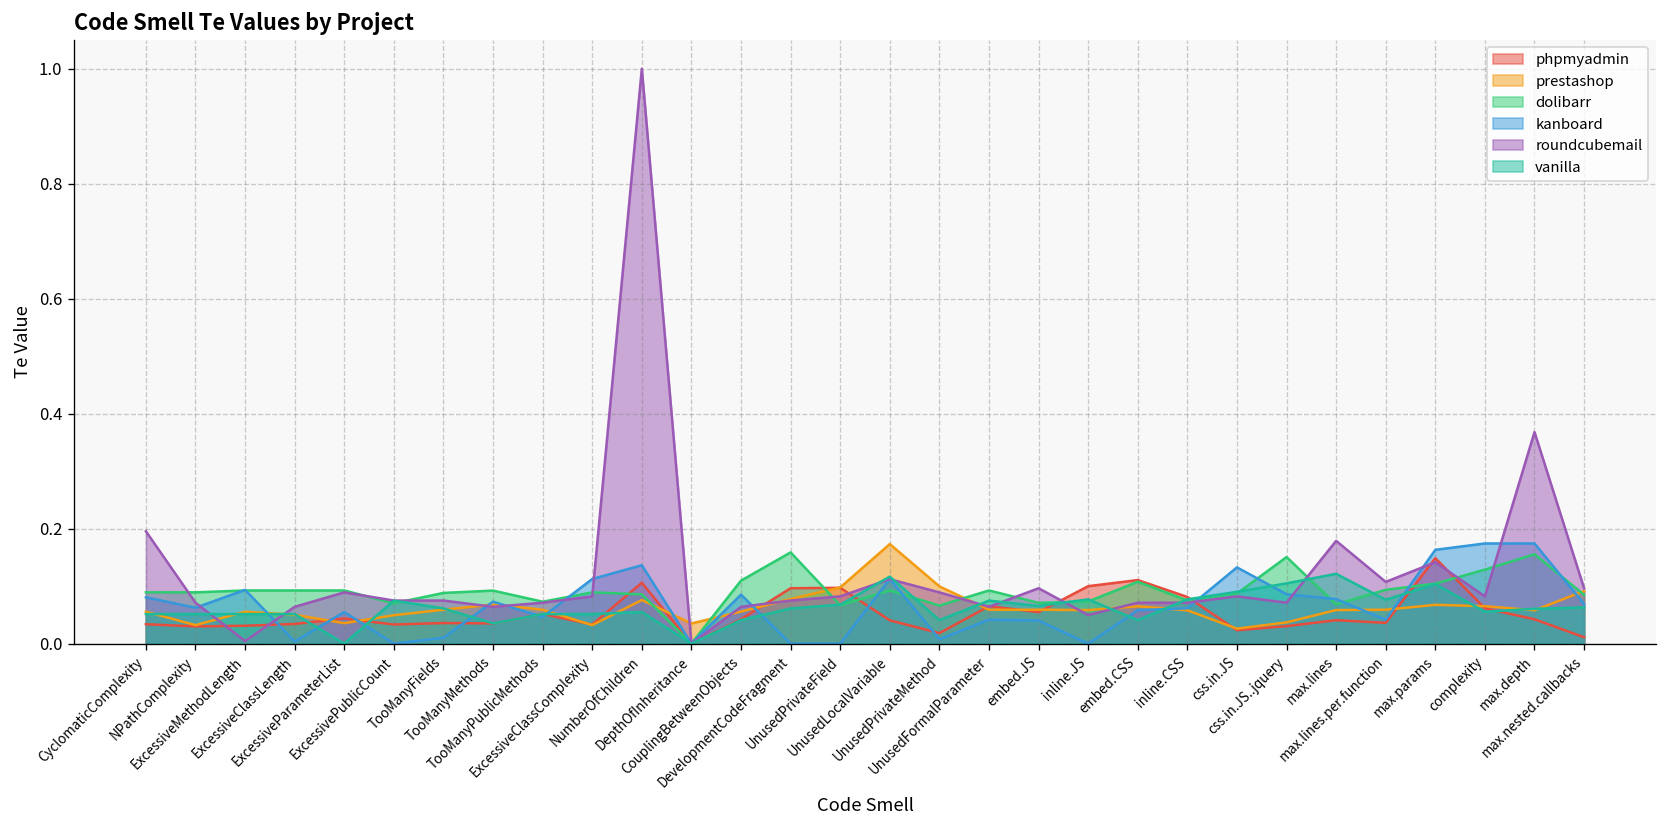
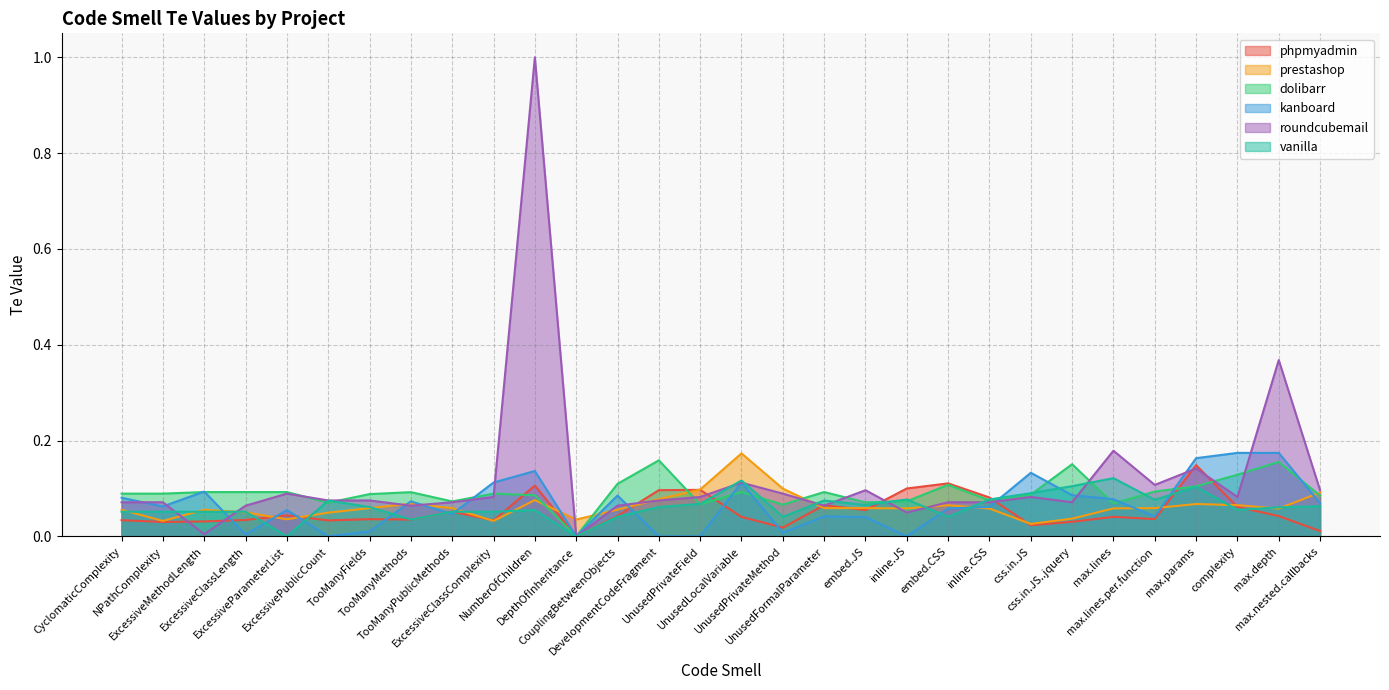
roundcubemail, CyclomaticComplexity: 0.20 -> 0.07
